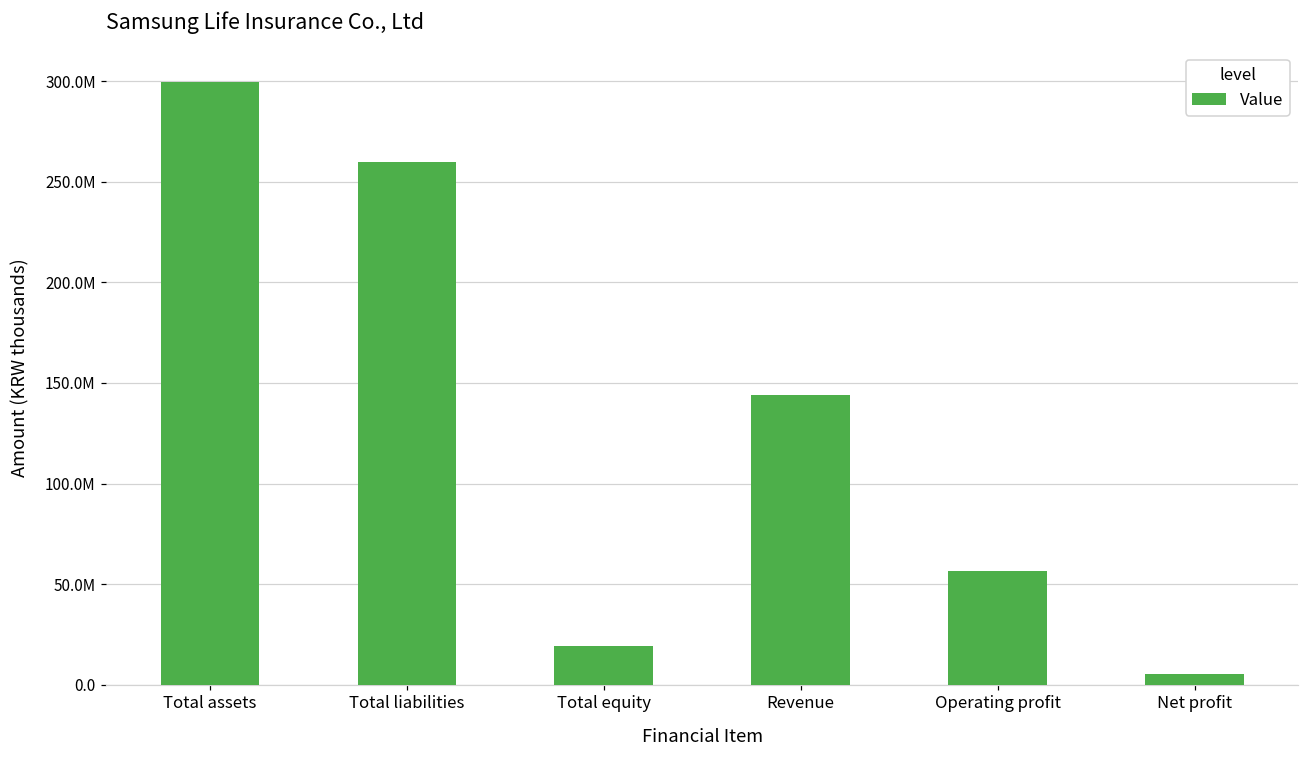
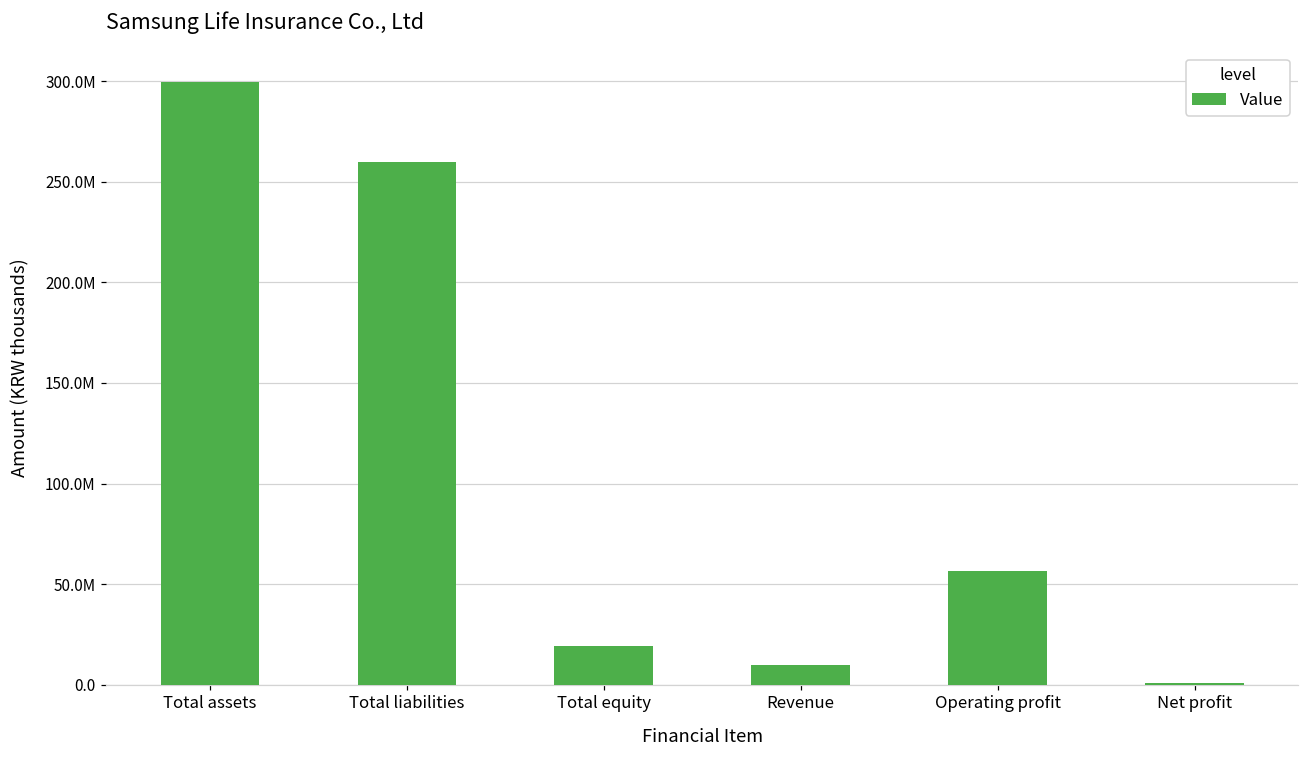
Revenue: 144000000 -> 10000000
Net profit: 5000000 -> 1000000
